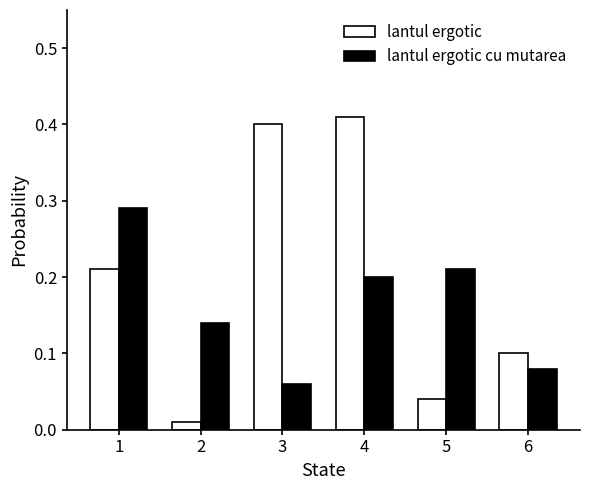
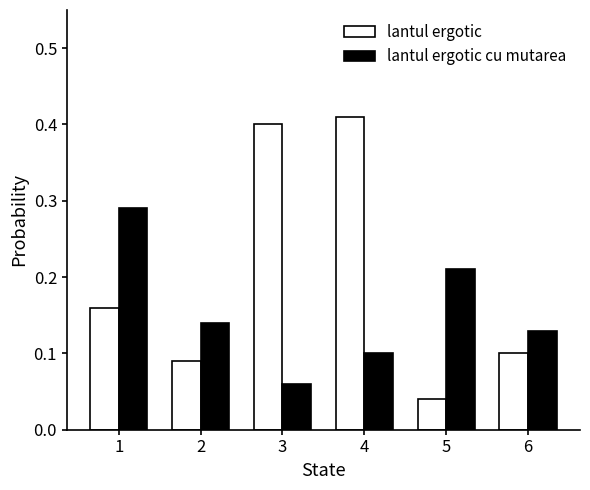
lantul ergotic, 1: 0.21 -> 0.16
lantul ergotic, 2: 0.01 -> 0.09
lantul ergotic cu mutarea, 4: 0.2 -> 0.1
lantul ergotic cu mutarea, 6: 0.08 -> 0.13
